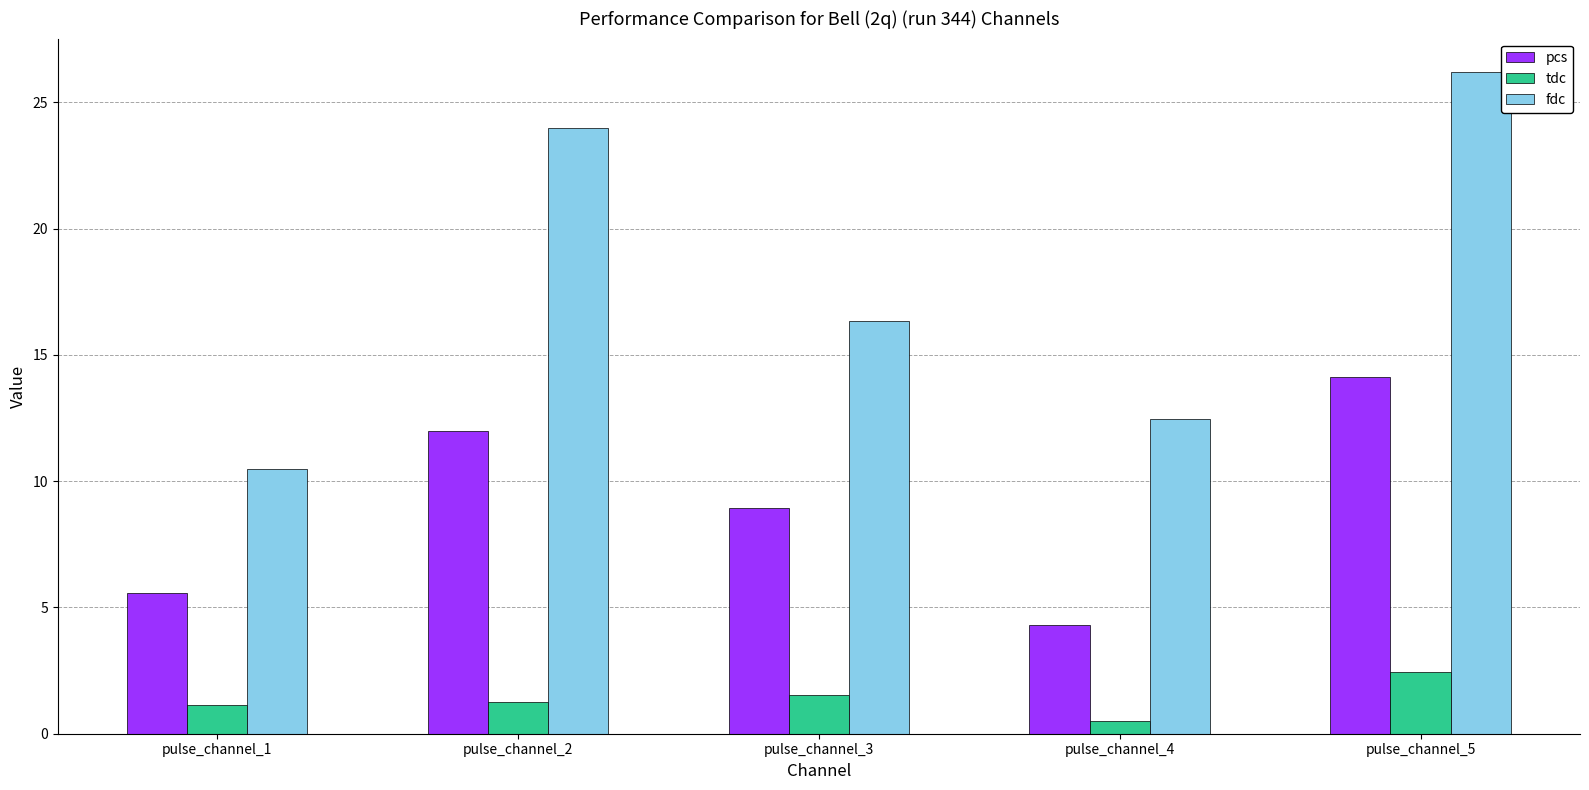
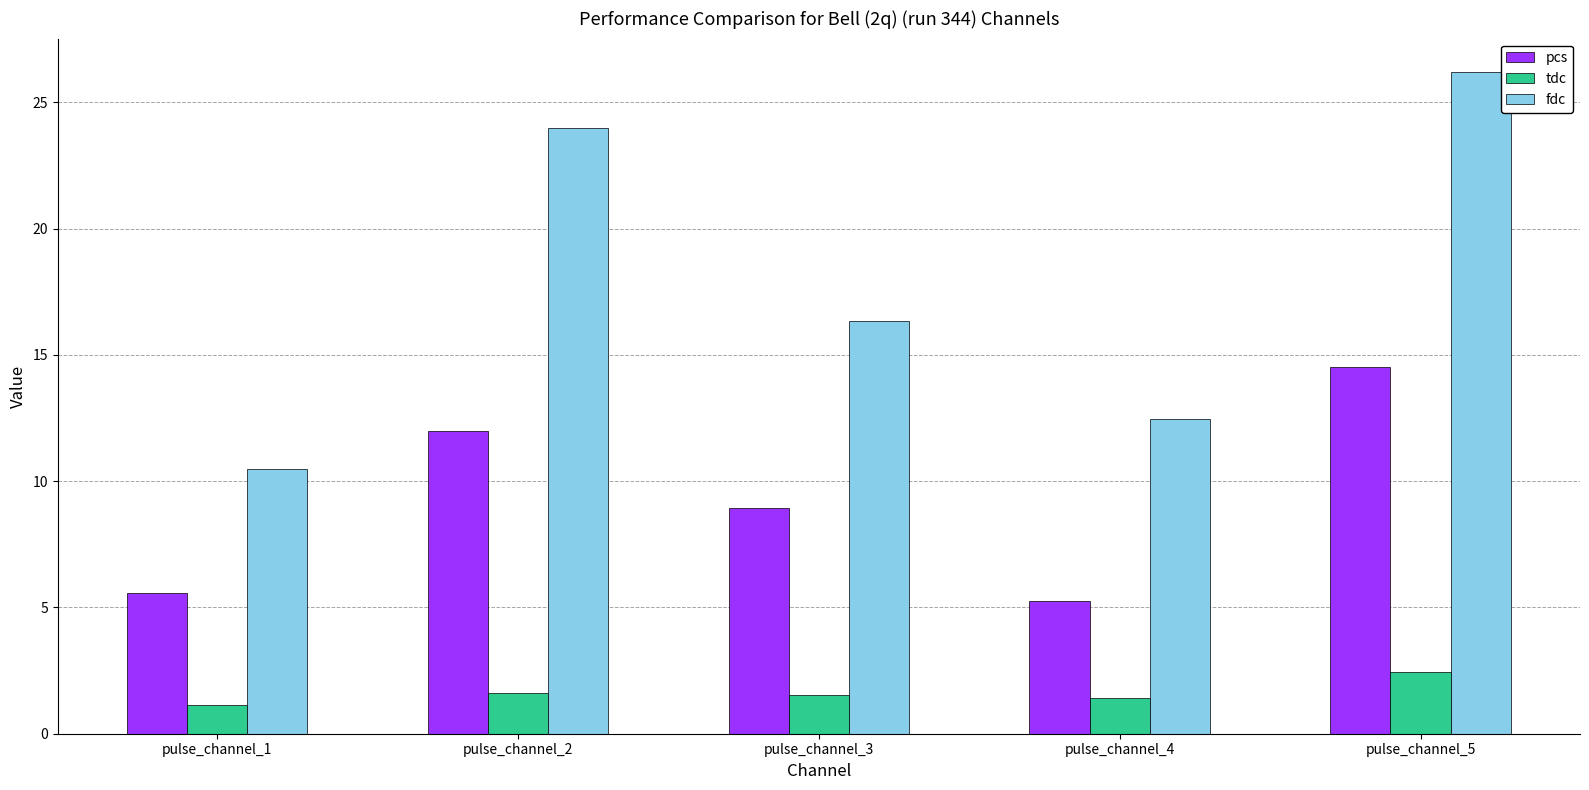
tdc, pulse_channel_2: 1.3 -> 1.6
pcs, pulse_channel_4: 4.3 -> 5.3
tdc, pulse_channel_4: 0.5 -> 1.4
pcs, pulse_channel_5: 14.1 -> 14.5
